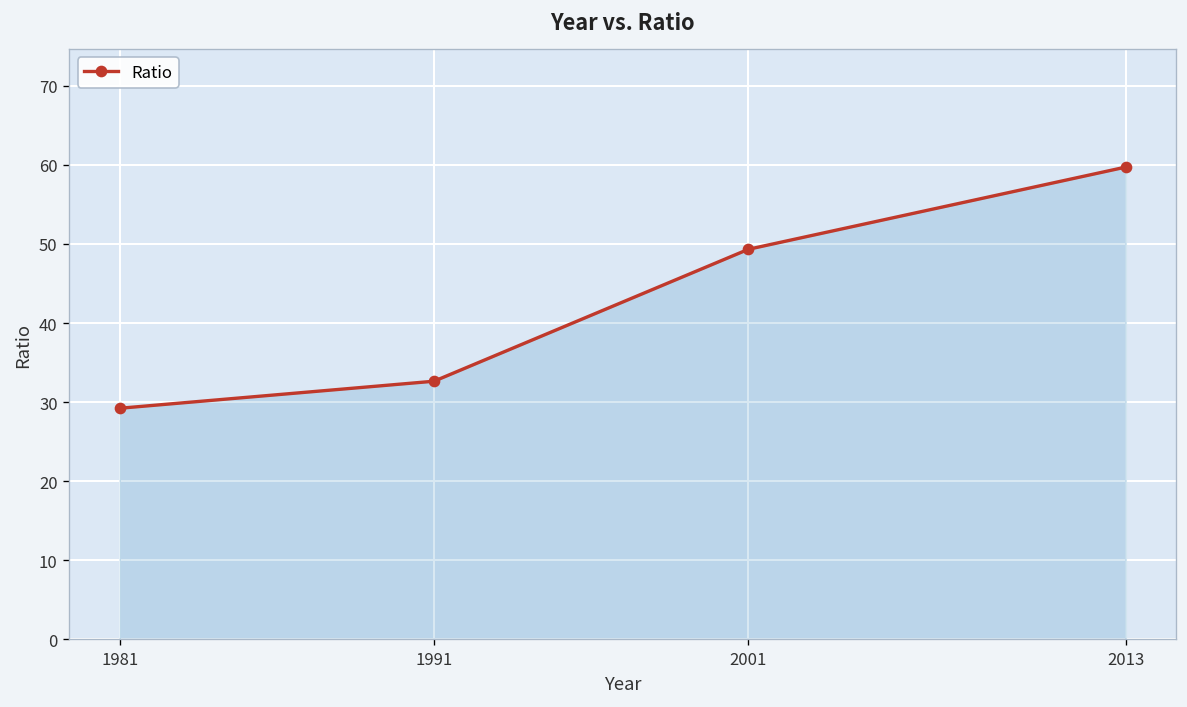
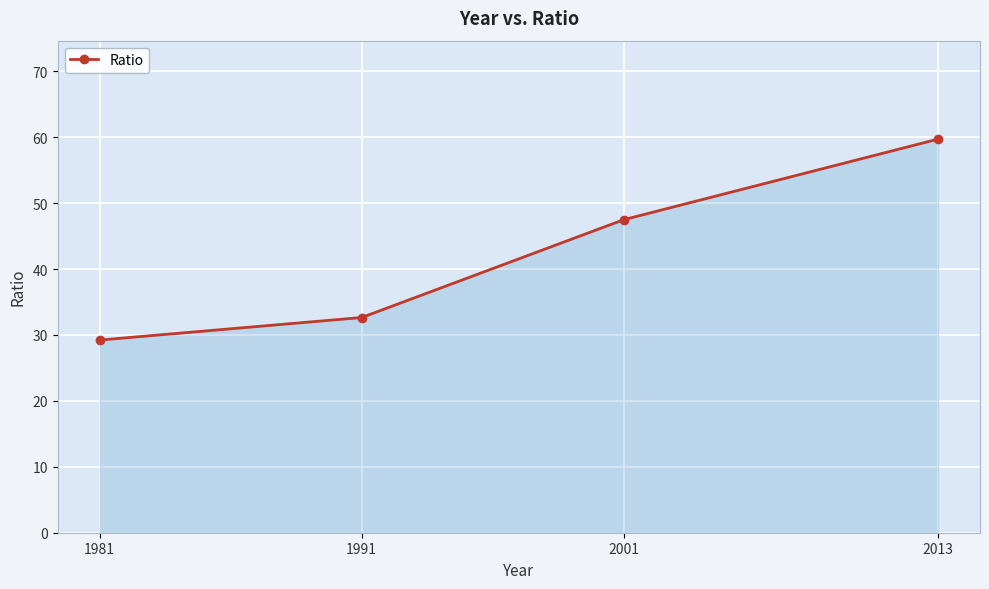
2001: 49 -> 47
